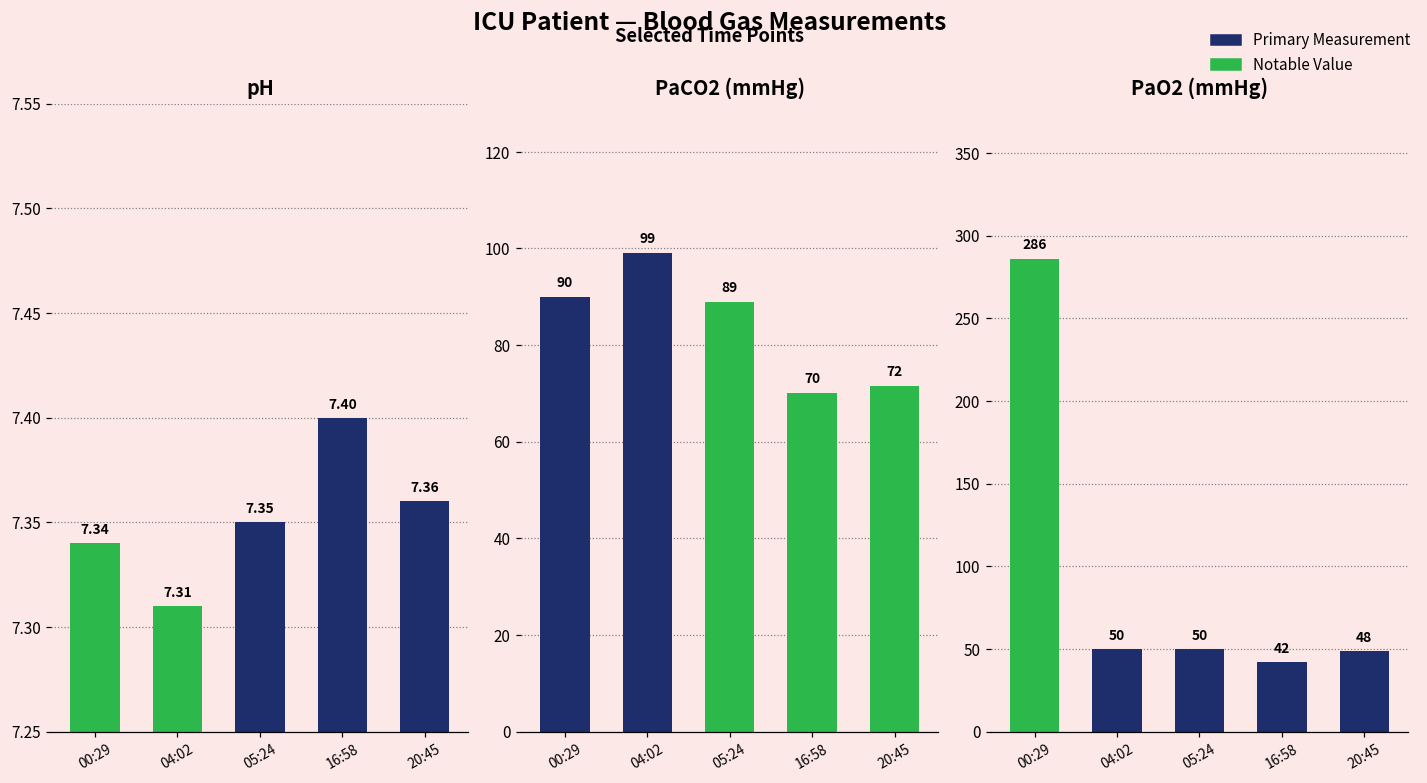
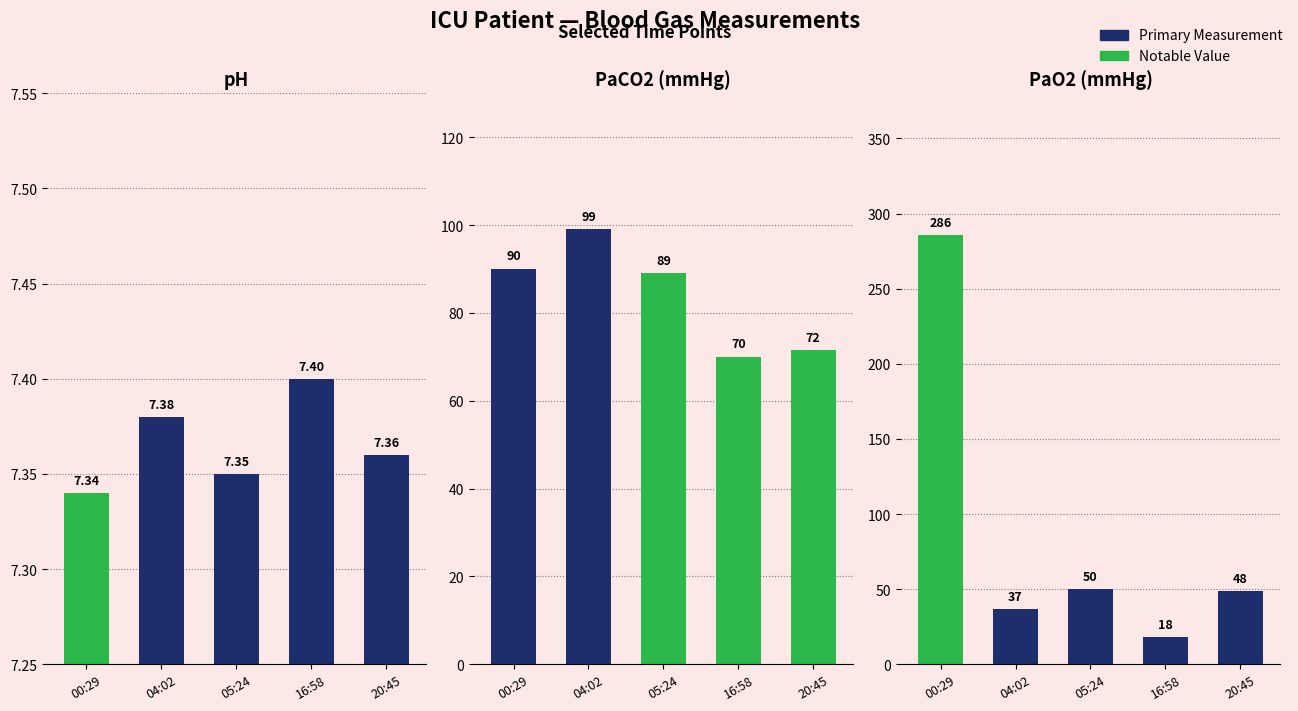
pH, 04:02: 7.31 -> 7.38
PaO2 (mmHg), 04:02: 50 -> 37
PaO2 (mmHg), 16:58: 42 -> 18
